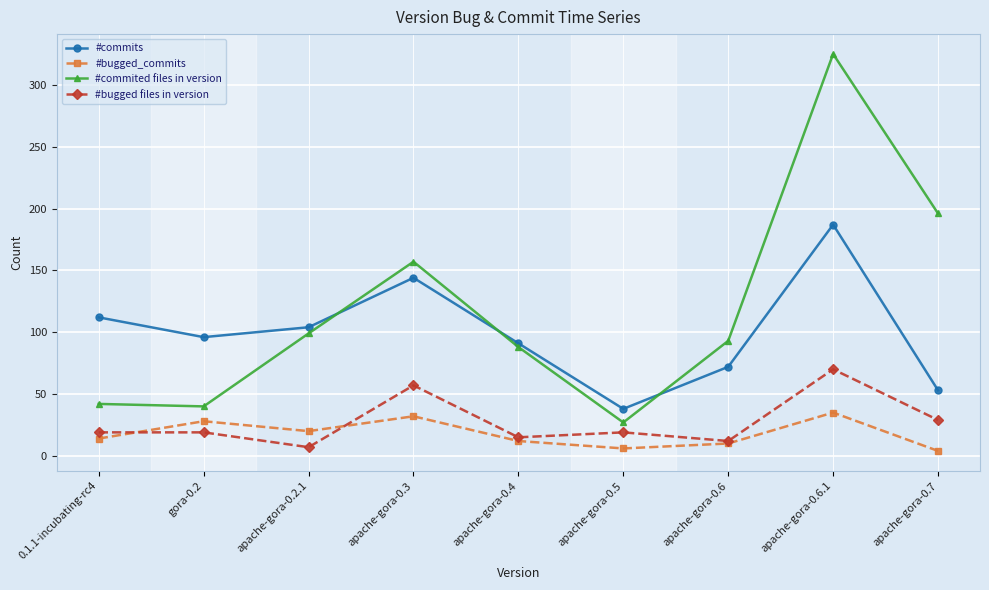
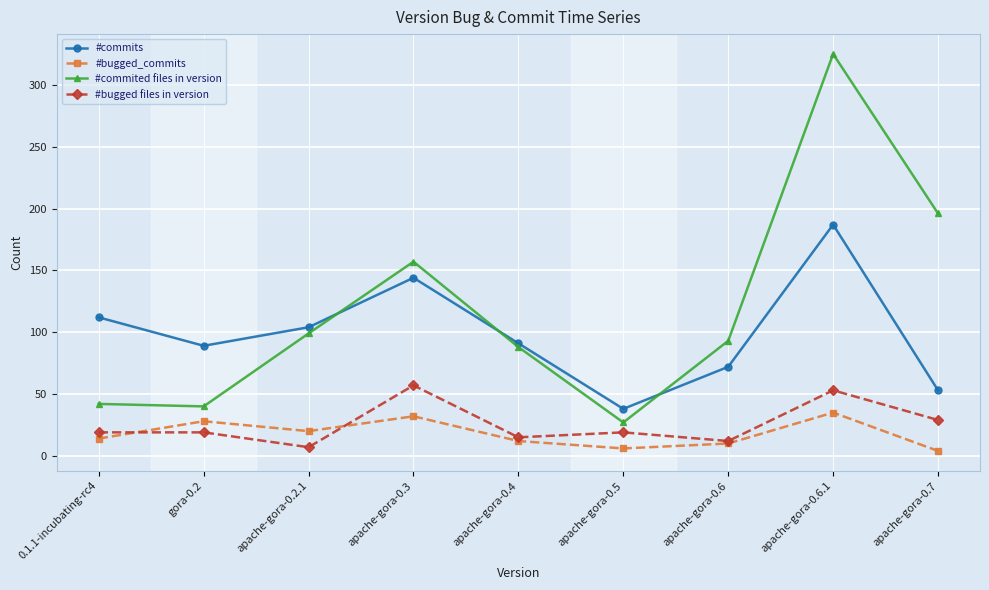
#commits, gora-0.2: 96 -> 89
#bugged files in version, apache-gora-0.6.1: 70 -> 53
